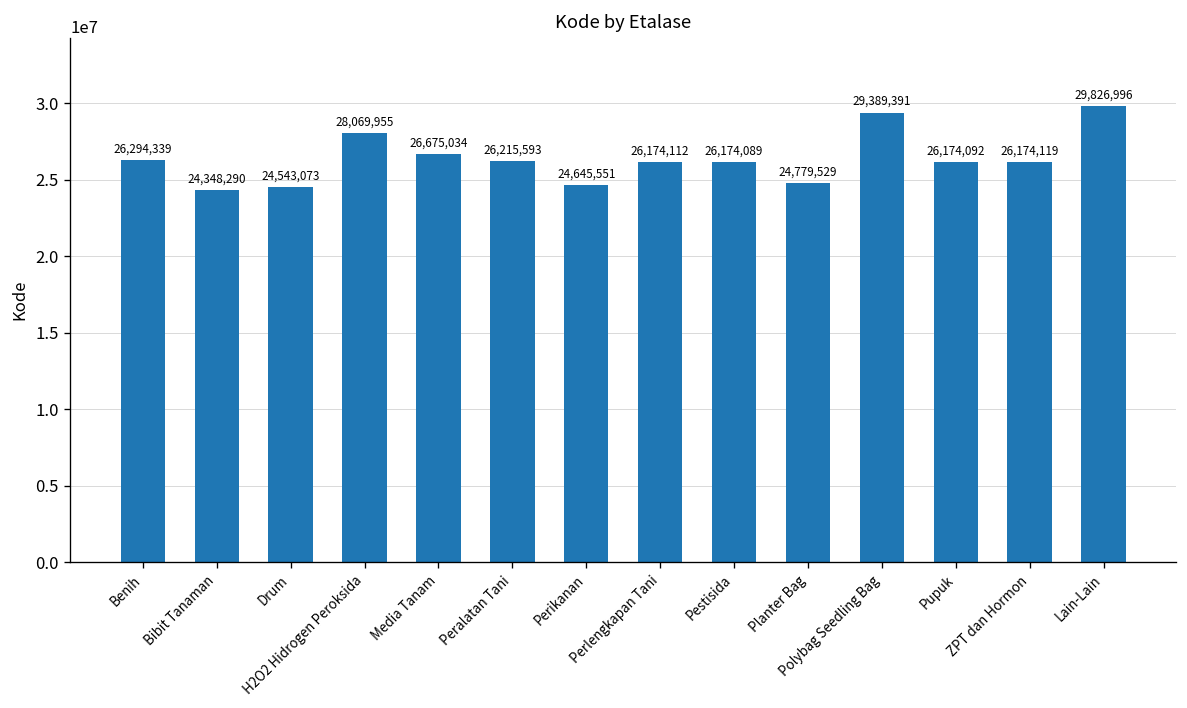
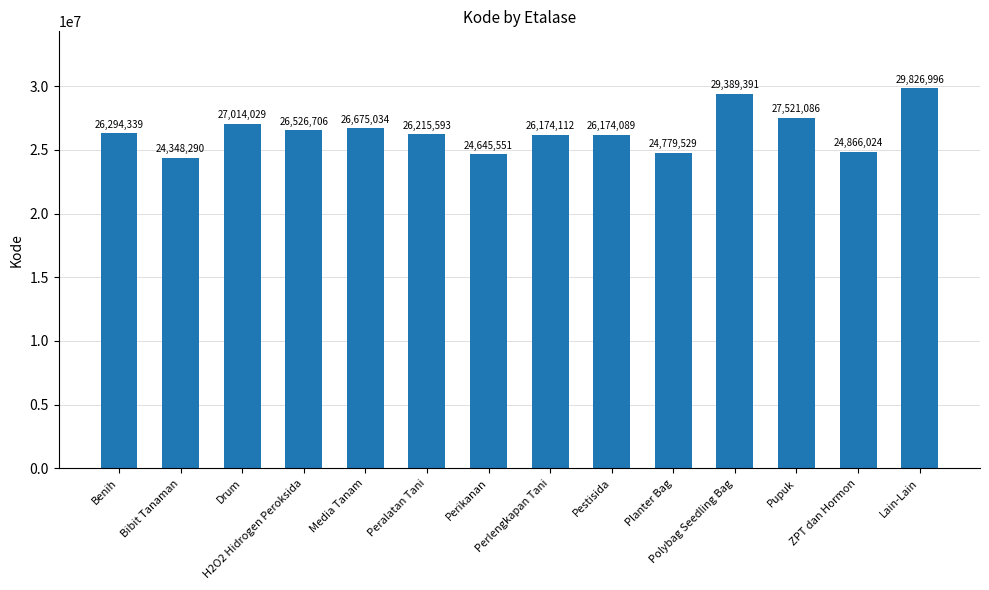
Drum: 24,543,073 -> 27,014,029
H2O2 Hidrogen Peroksida: 28,069,955 -> 26,526,706
Pupuk: 26,174,092 -> 27,521,086
ZPT dan Hormon: 26,174,119 -> 24,866,024
